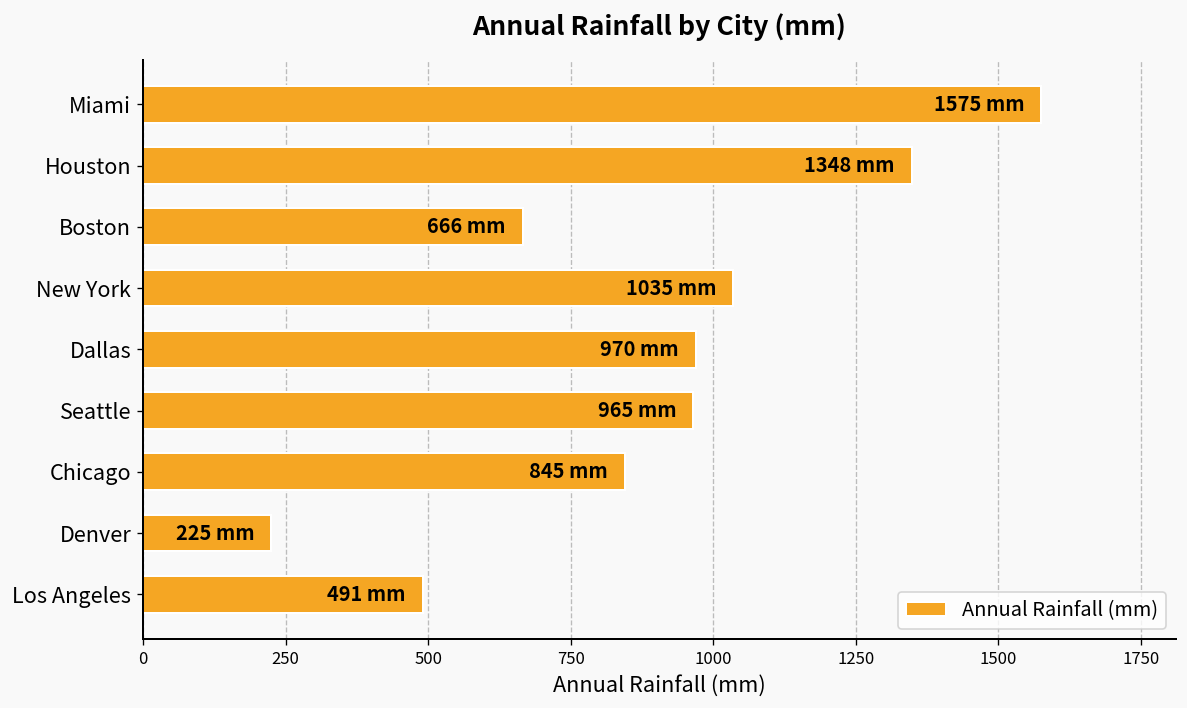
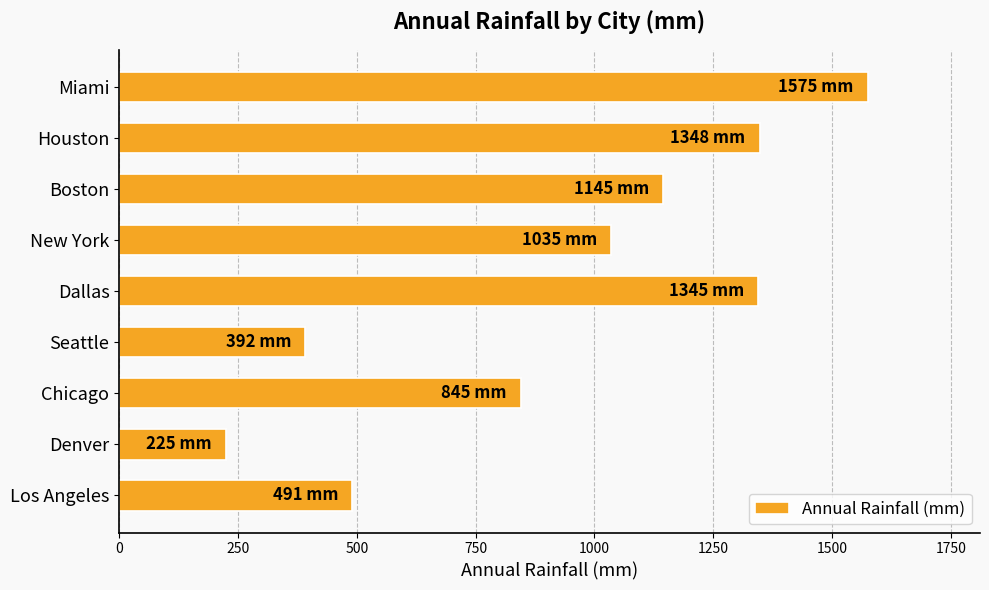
Boston: 666 -> 1145
Dallas: 970 -> 1345
Seattle: 965 -> 392
